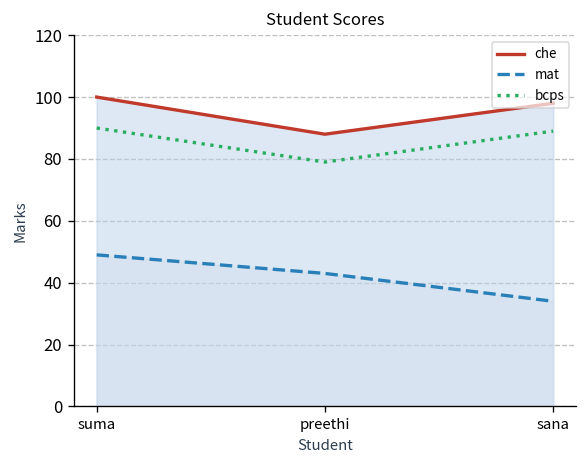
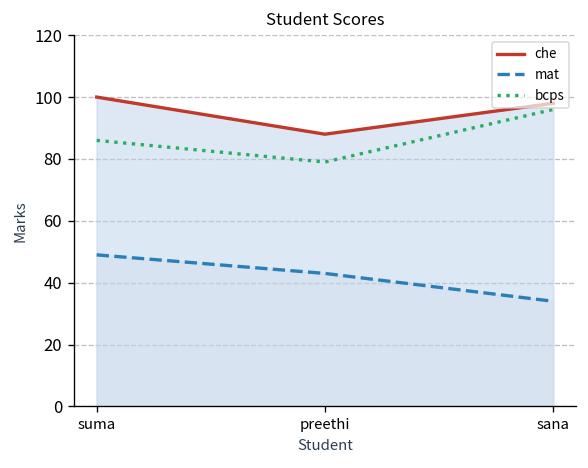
bcps, suma: 90 -> 86
bcps, sana: 89 -> 96
